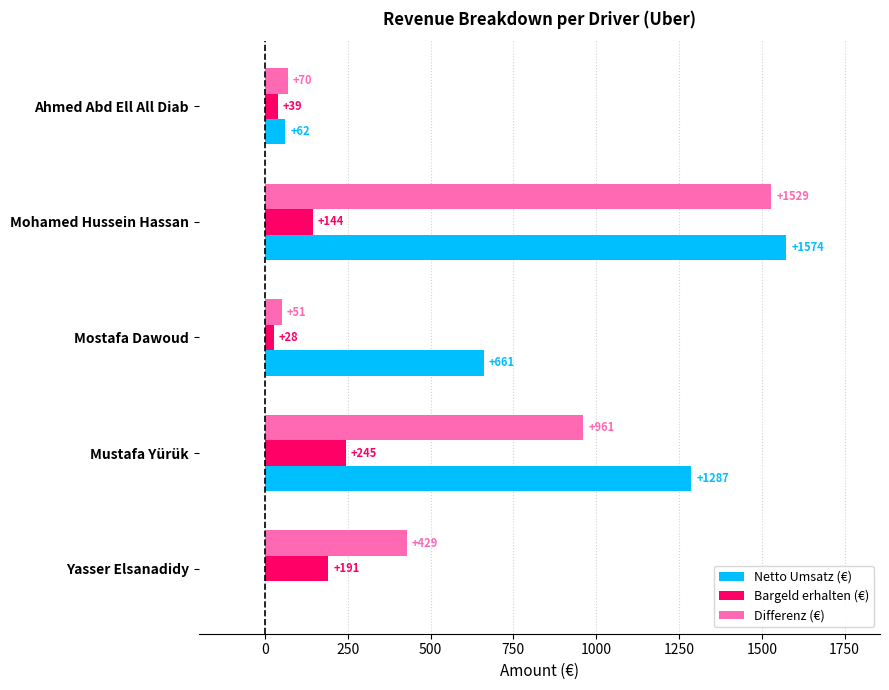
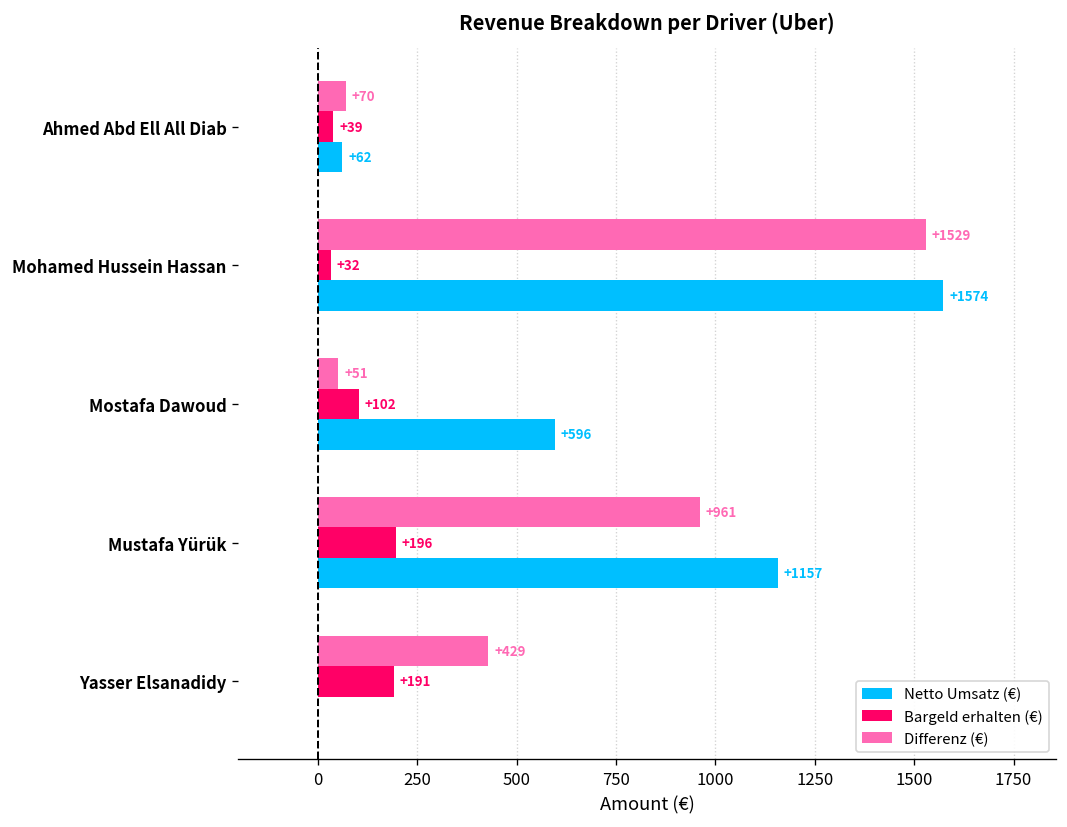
Bargeld erhalten (€), Mohamed Hussein Hassan: +144 -> +32
Bargeld erhalten (€), Mostafa Dawoud: +28 -> +102
Netto Umsatz (€), Mostafa Dawoud: +661 -> +596
Bargeld erhalten (€), Mustafa Yürük: +245 -> +196
Netto Umsatz (€), Mustafa Yürük: +1287 -> +1157
